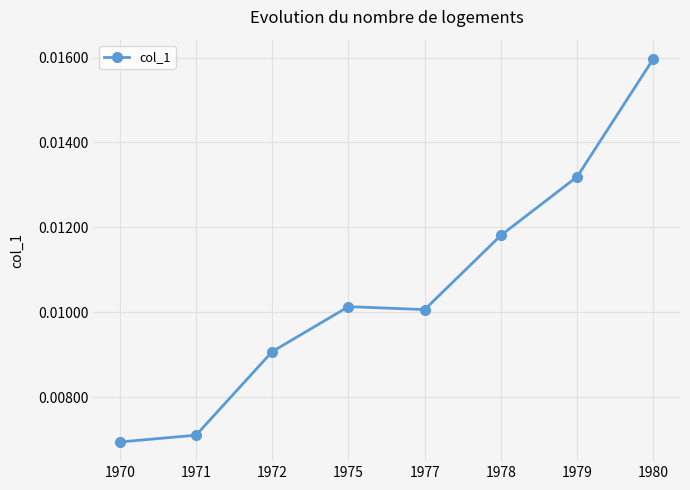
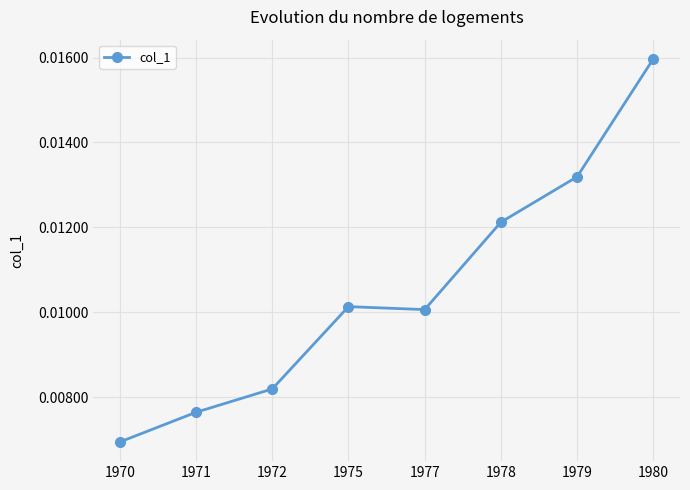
1971: 0.0071 -> 0.0076
1972: 0.0091 -> 0.0082
1978: 0.0118 -> 0.0121
